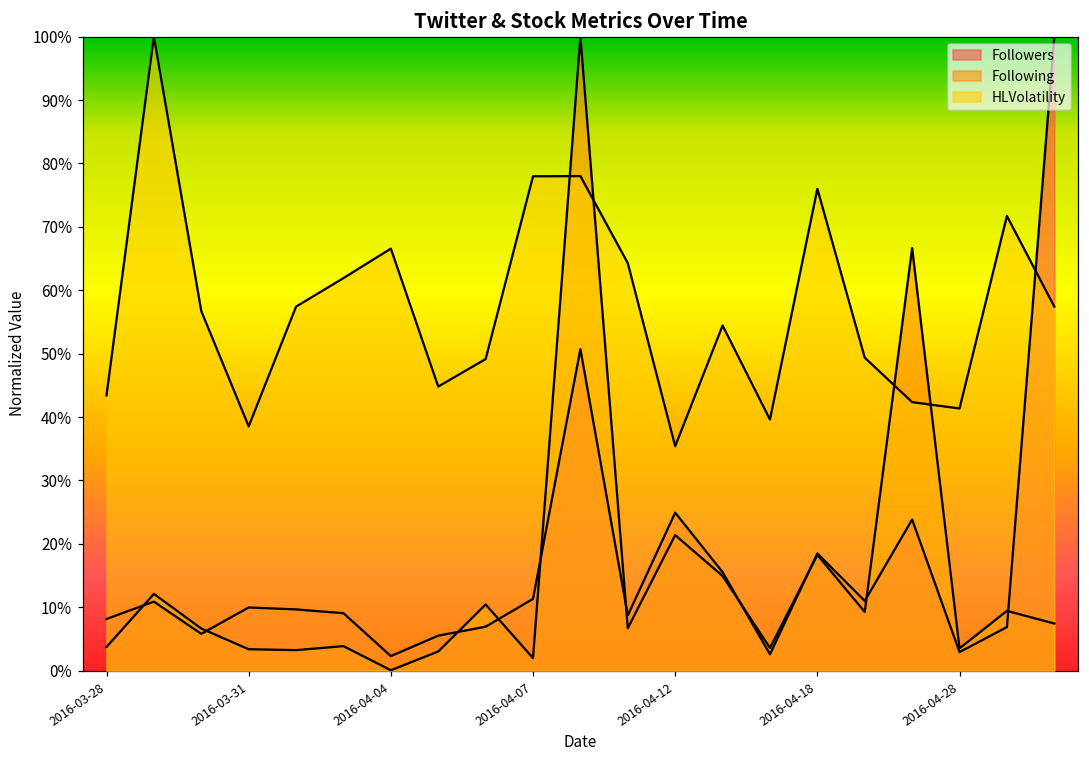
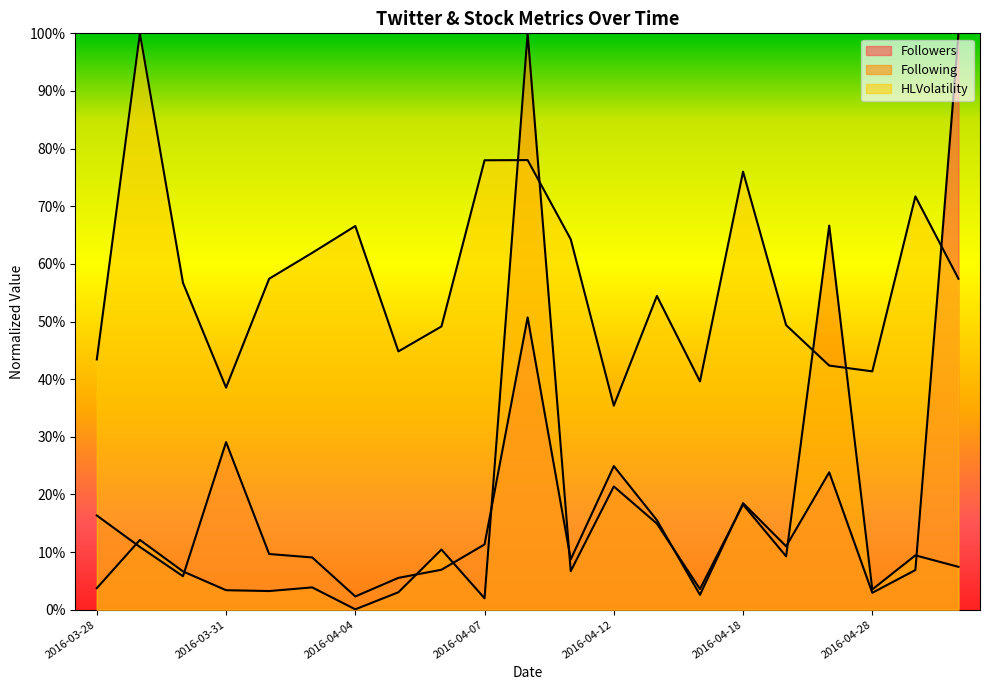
Followers, 2016-03-28: 8% -> 16%
Followers, 2016-03-31: 10% -> 29%
